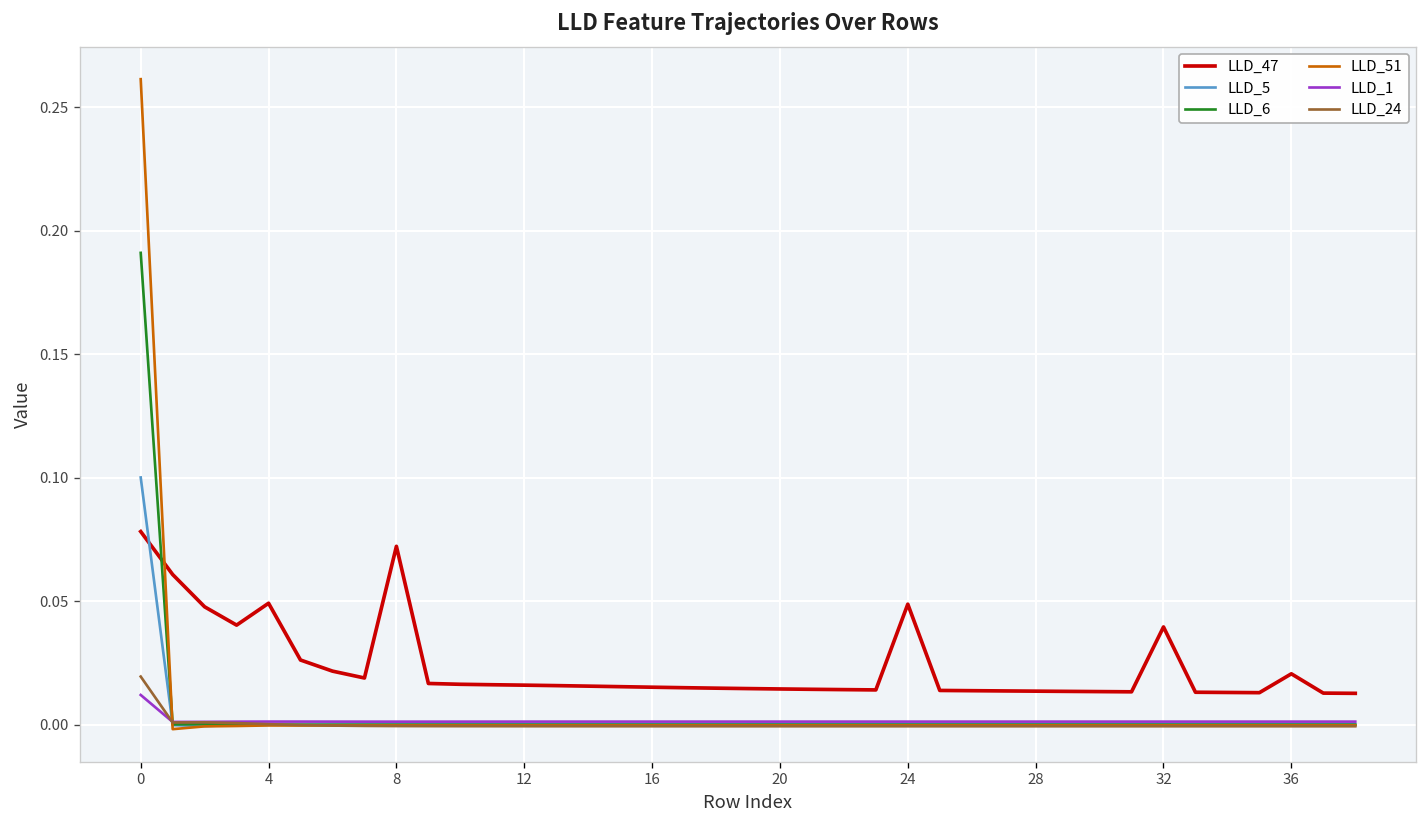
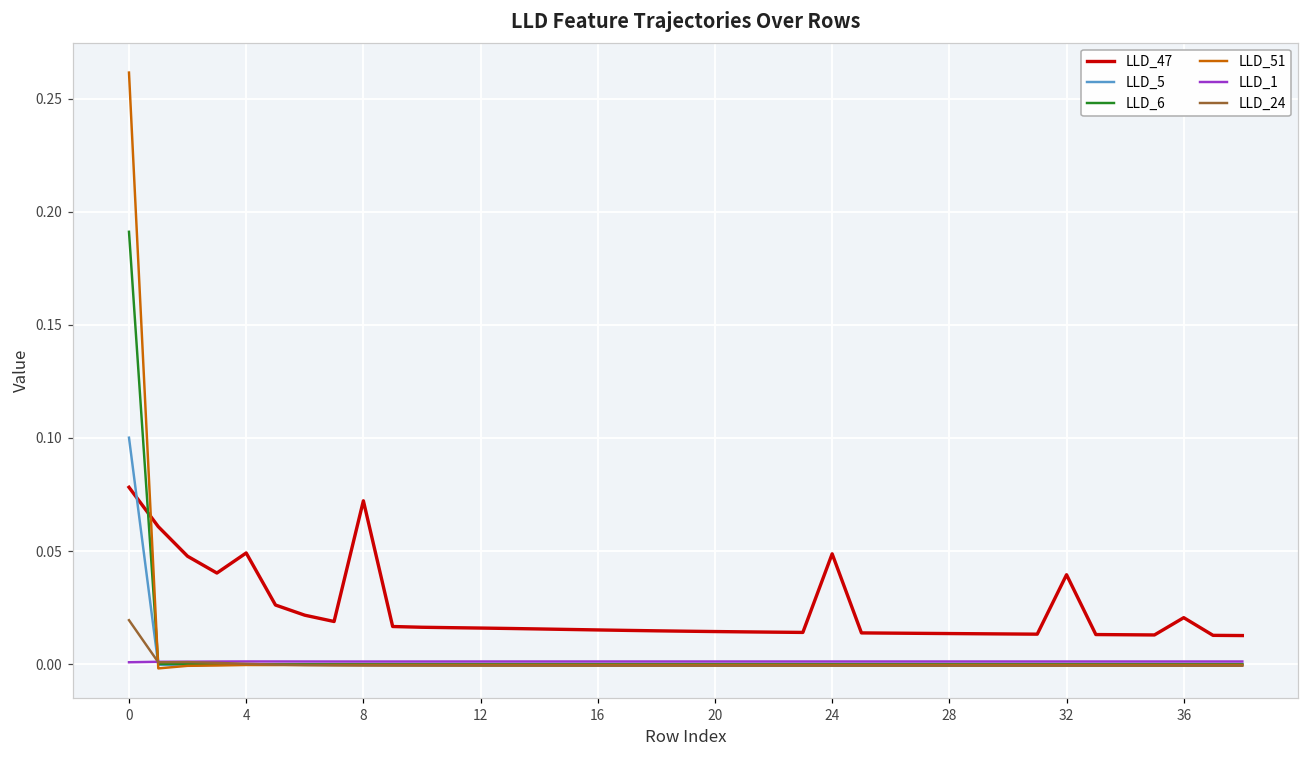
LLD_1, 0: 0.012 -> 0.001
